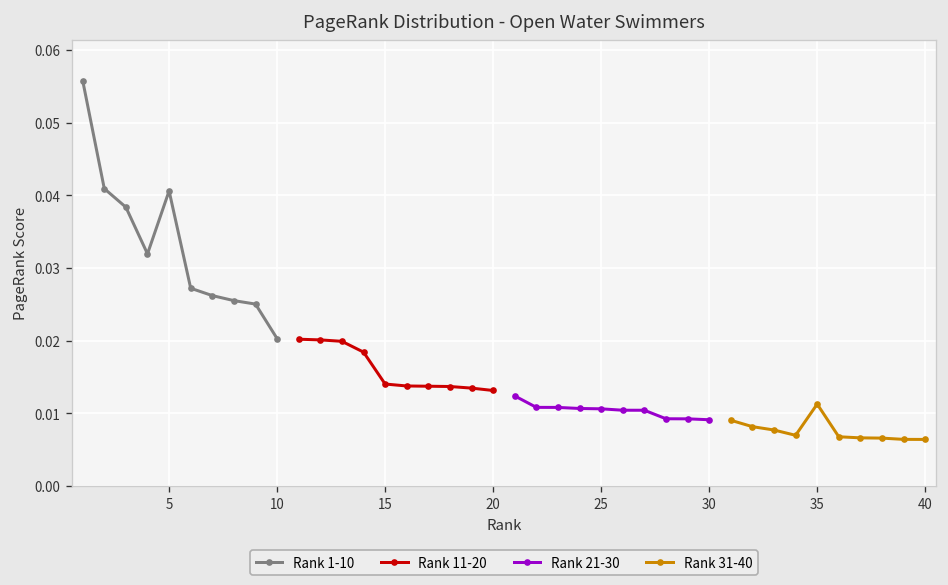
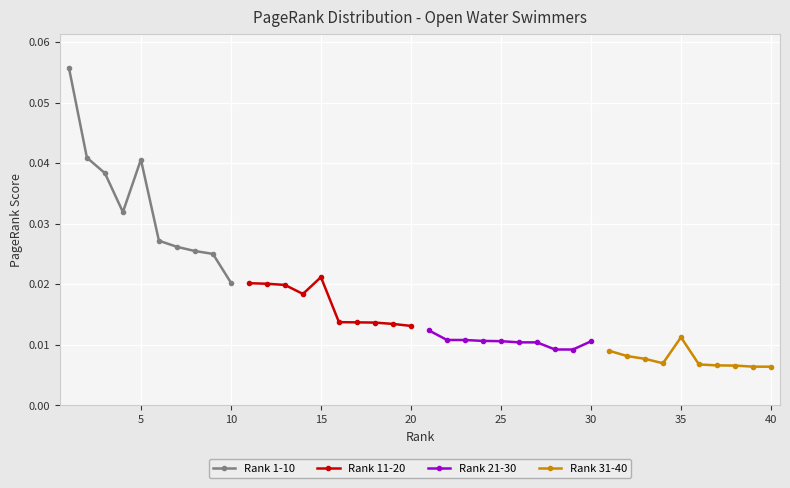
Rank 11-20, 15: 0.014 -> 0.021
Rank 21-30, 30: 0.009 -> 0.011
